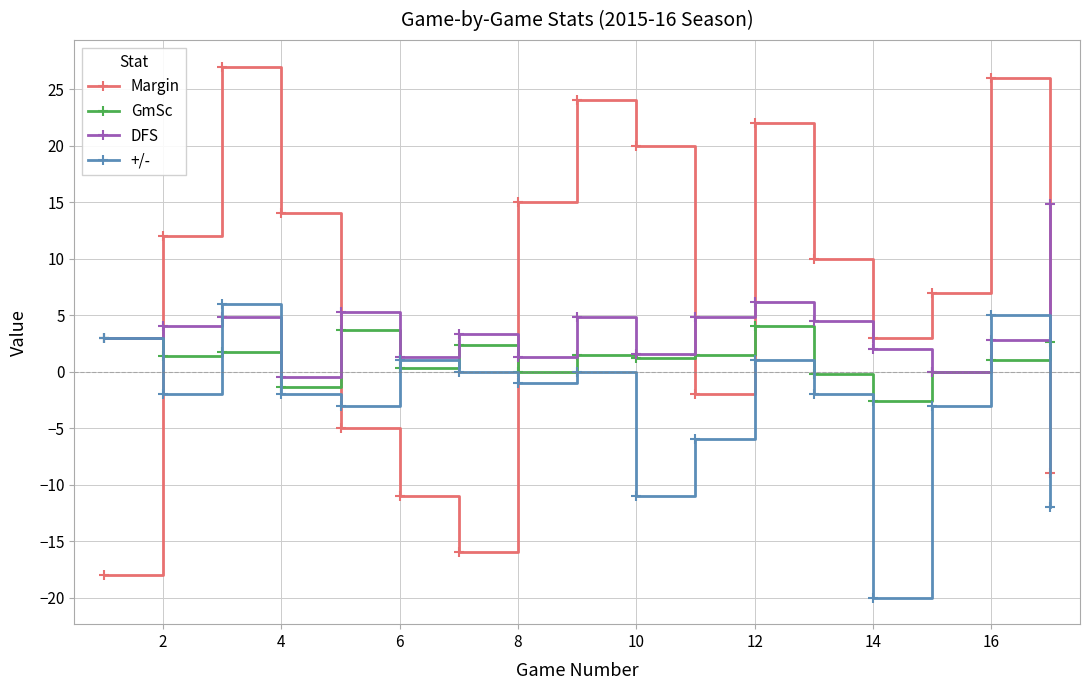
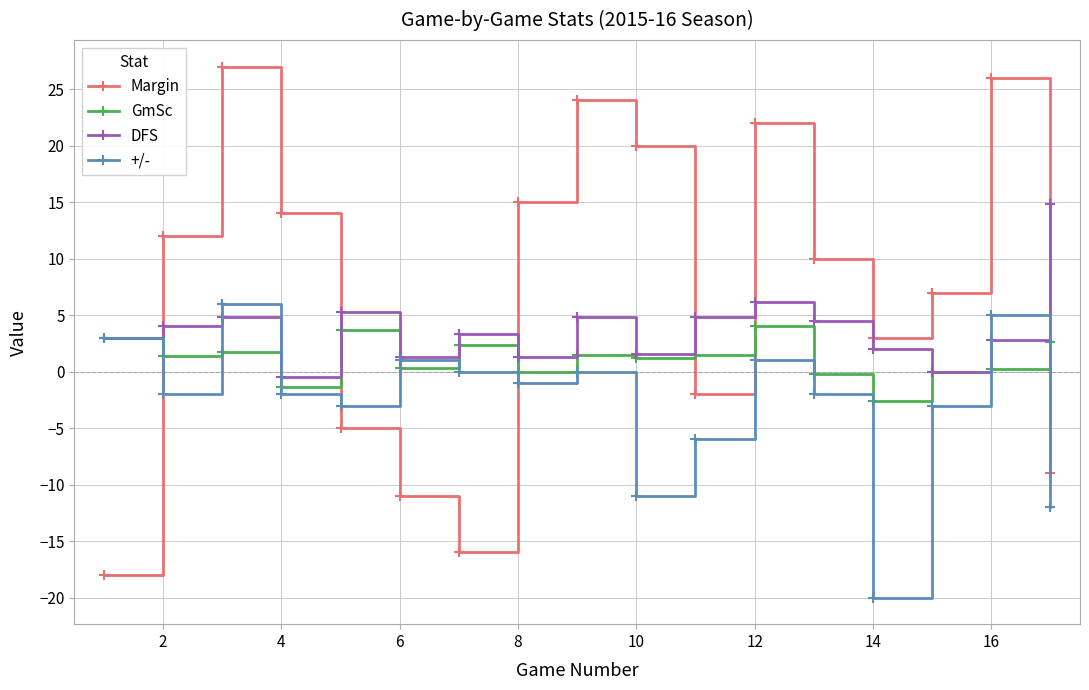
GmSc, 16: 1.0 -> 0.2
